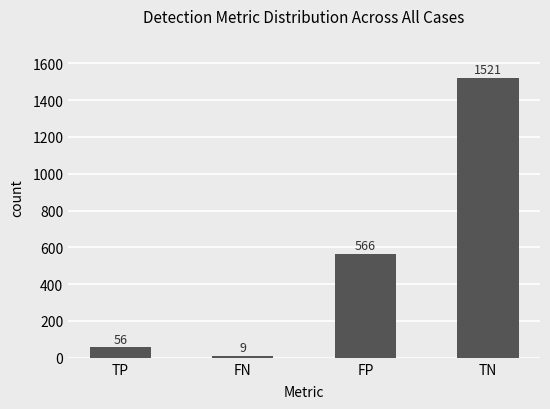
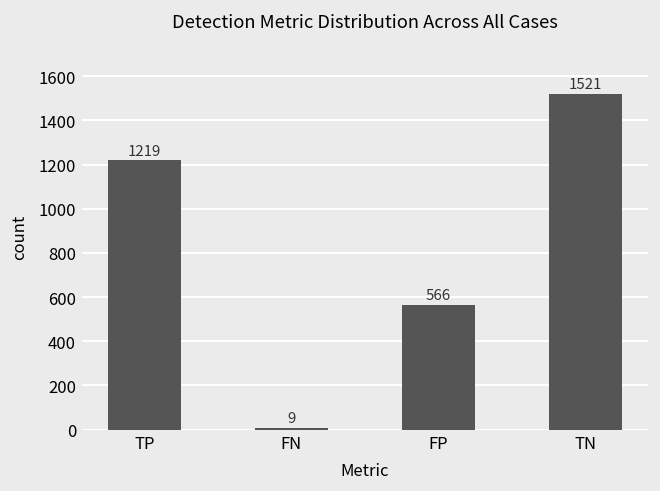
TP: 56 -> 1219
